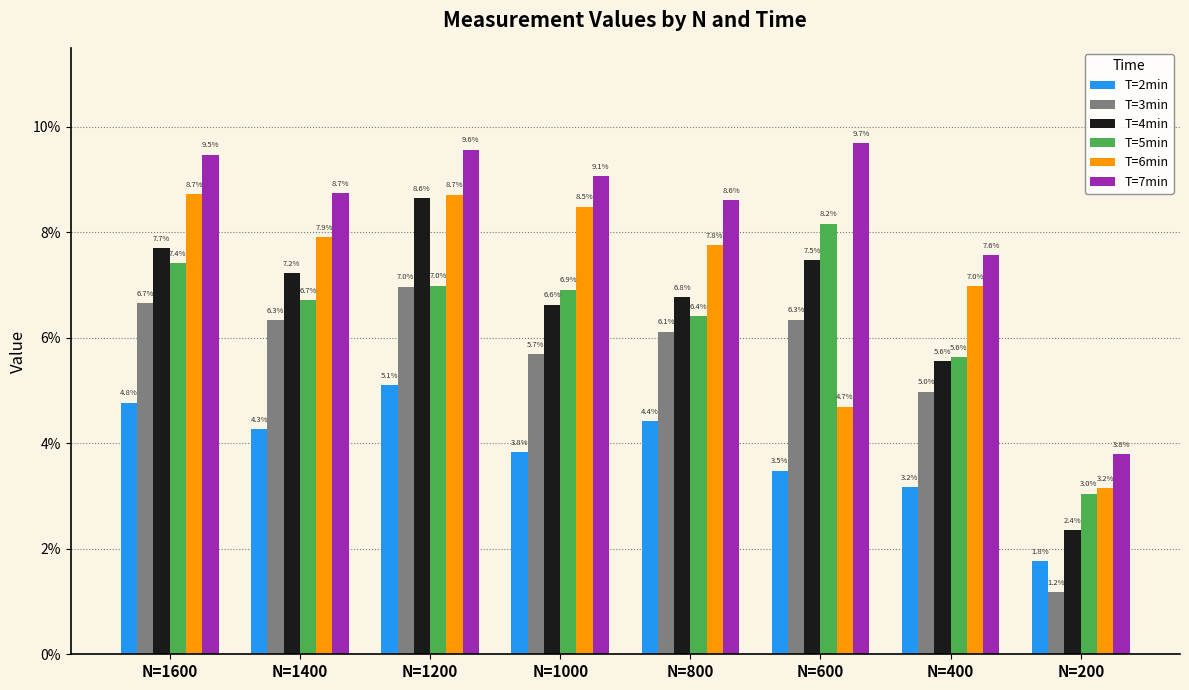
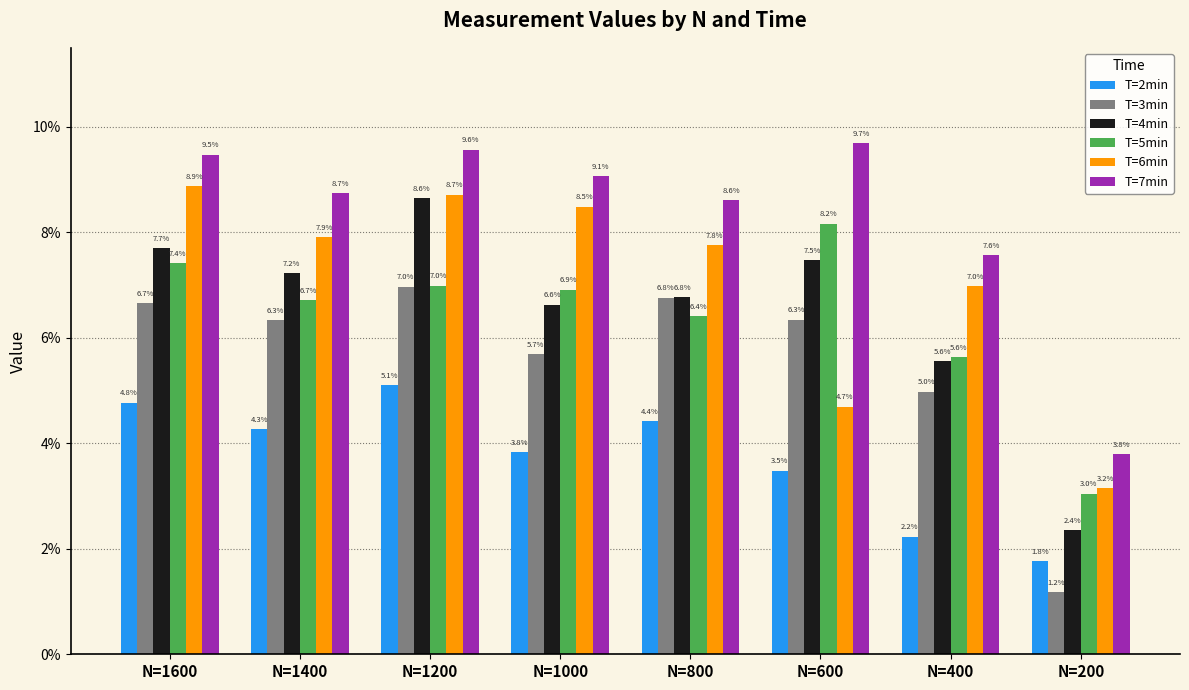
T=6min, N=1600: 8.7% -> 8.9%
T=3min, N=800: 6.1% -> 6.8%
T=2min, N=400: 3.2% -> 2.2%
